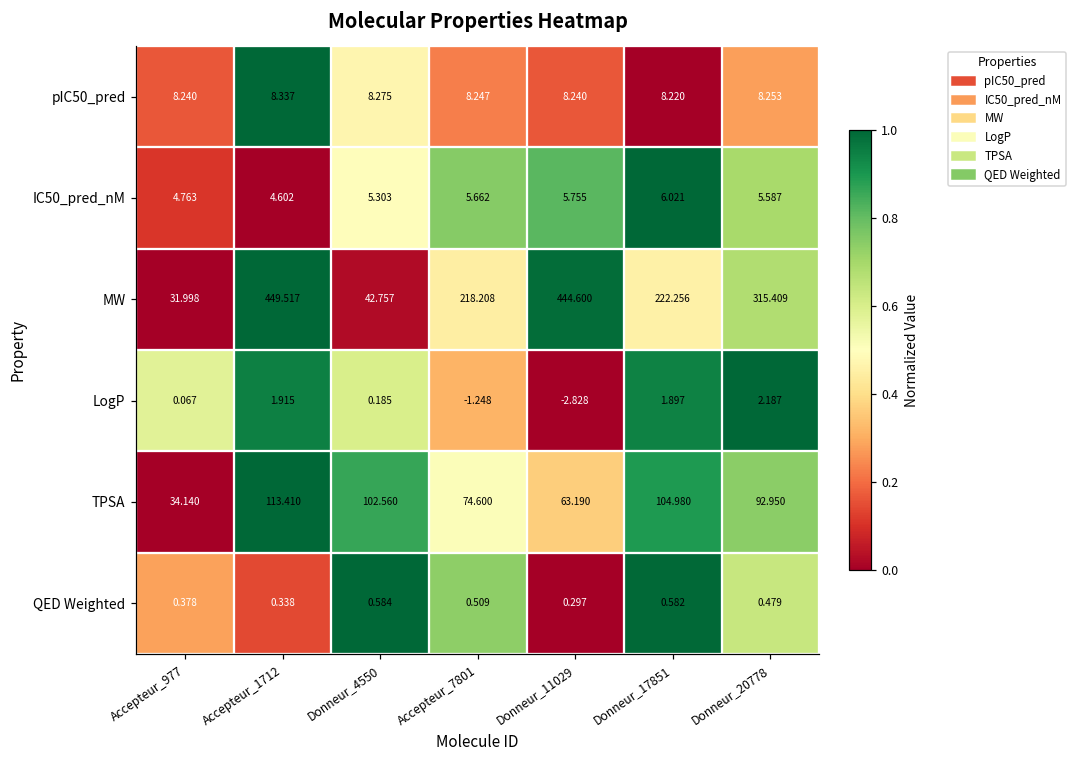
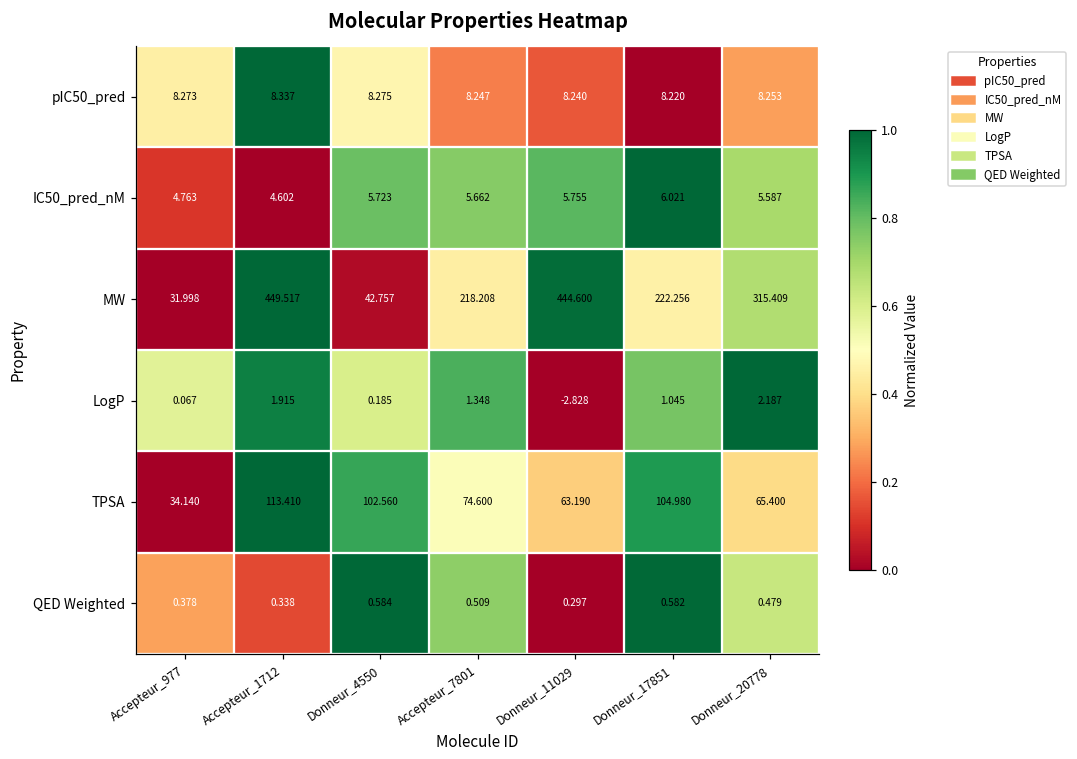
pIC50_pred, Accepteur_977: 8.240 -> 8.273
IC50_pred_nM, Donneur_4550: 5.303 -> 5.723
LogP, Accepteur_7801: -1.248 -> 1.348
LogP, Donneur_17851: 1.897 -> 1.045
TPSA, Donneur_20778: 92.950 -> 65.400
